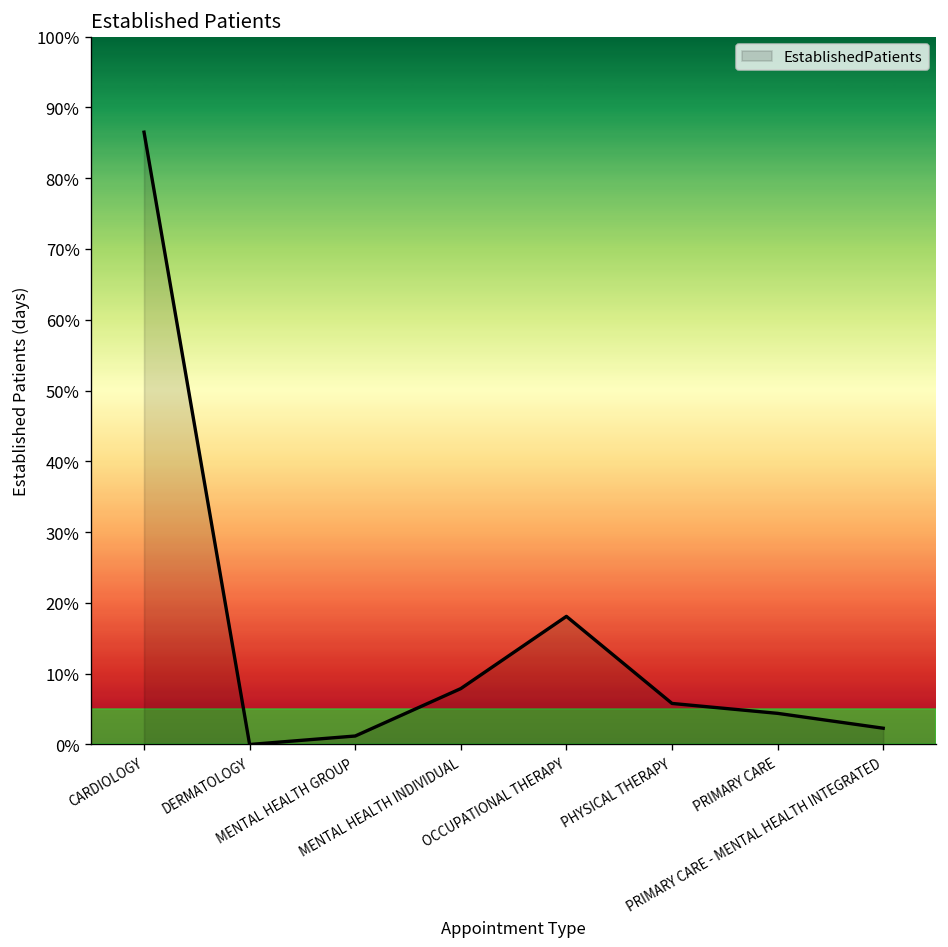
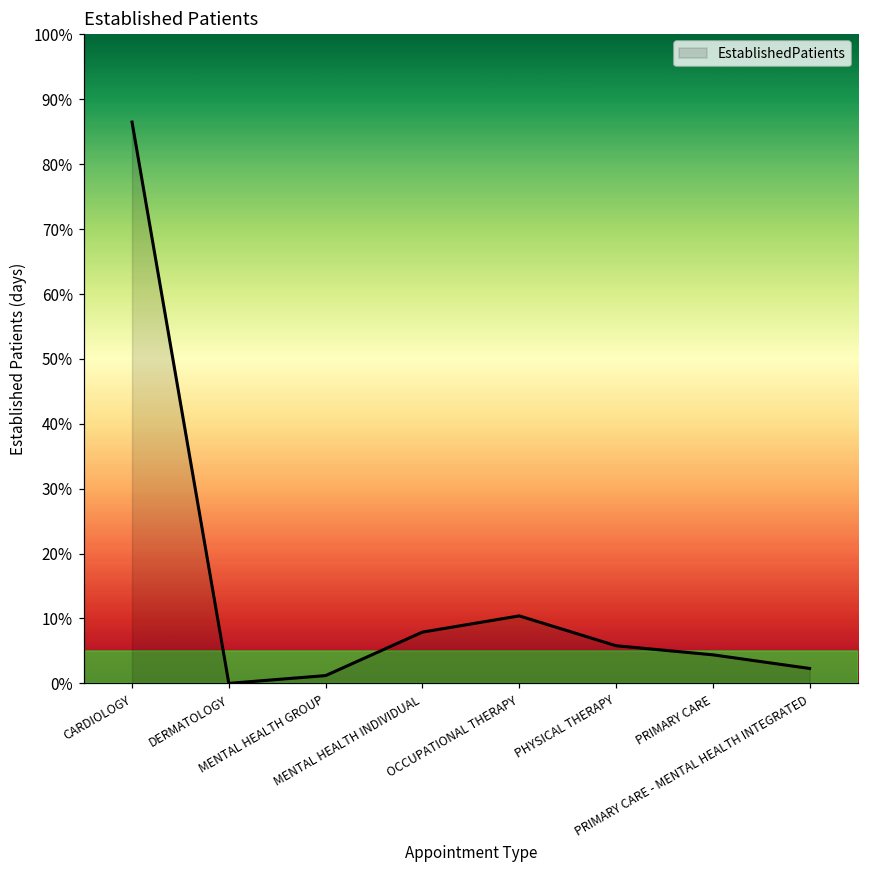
OCCUPATIONAL THERAPY: 18% -> 10%
